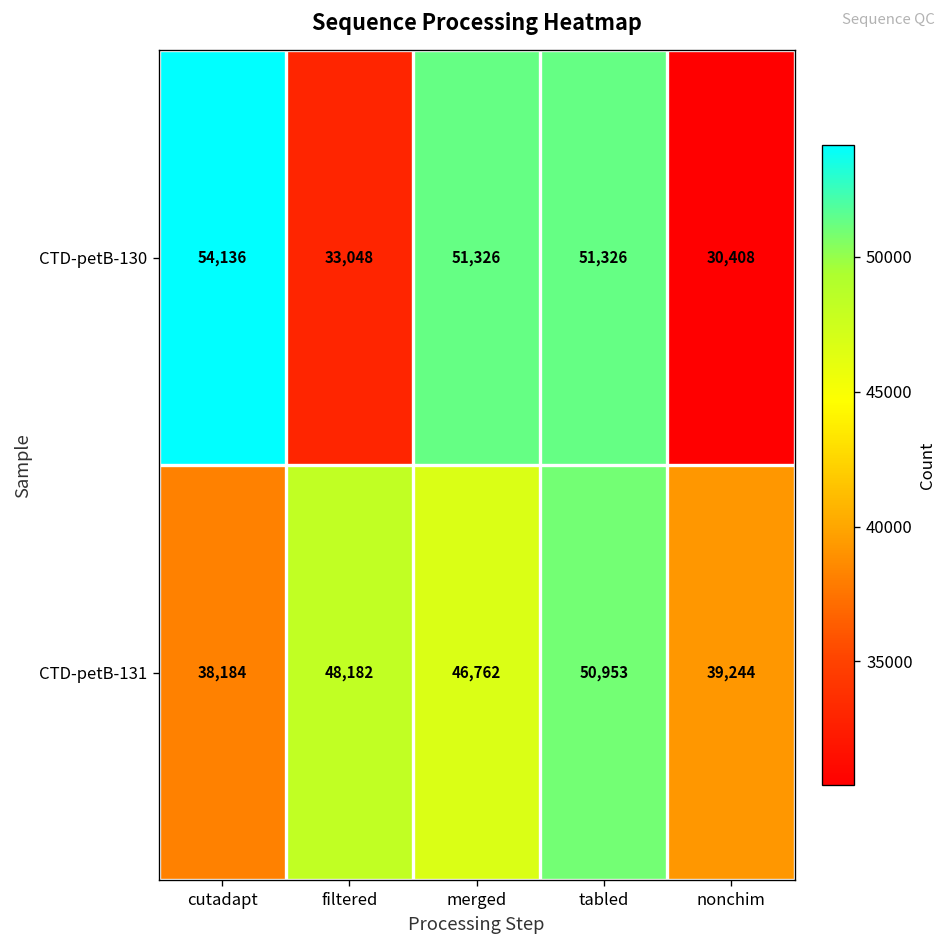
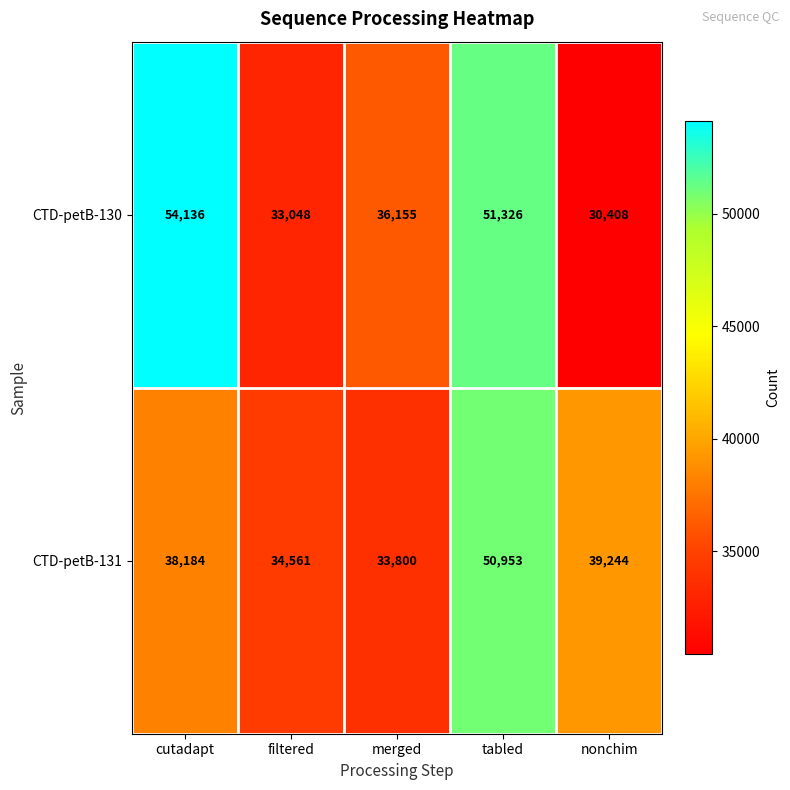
CTD-petB-130, merged: 51,326 -> 36,155
CTD-petB-131, filtered: 48,182 -> 34,561
CTD-petB-131, merged: 46,762 -> 33,800
